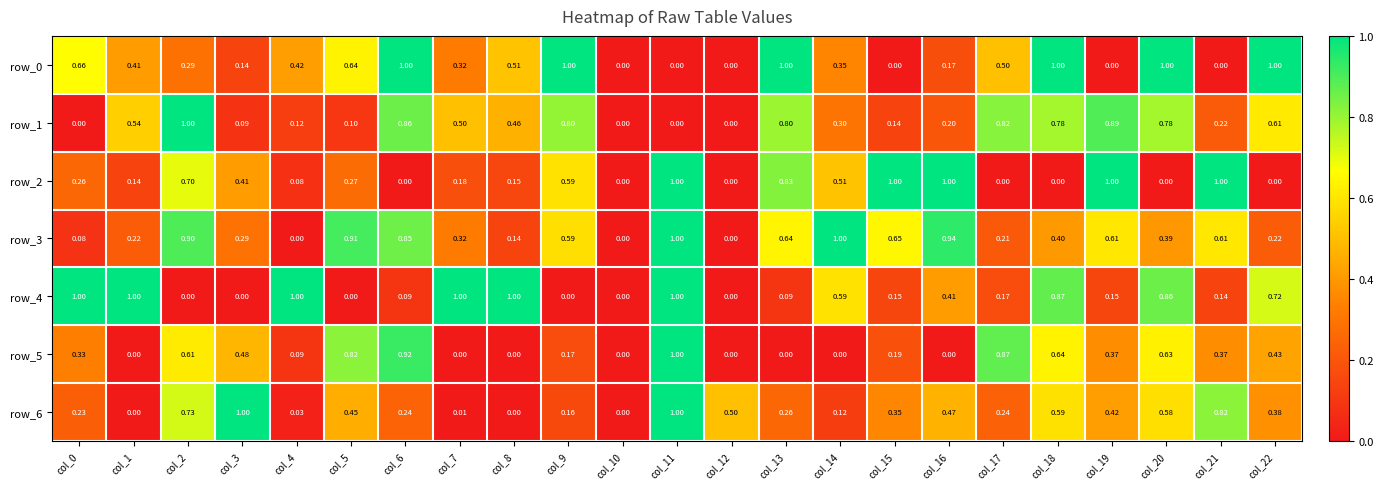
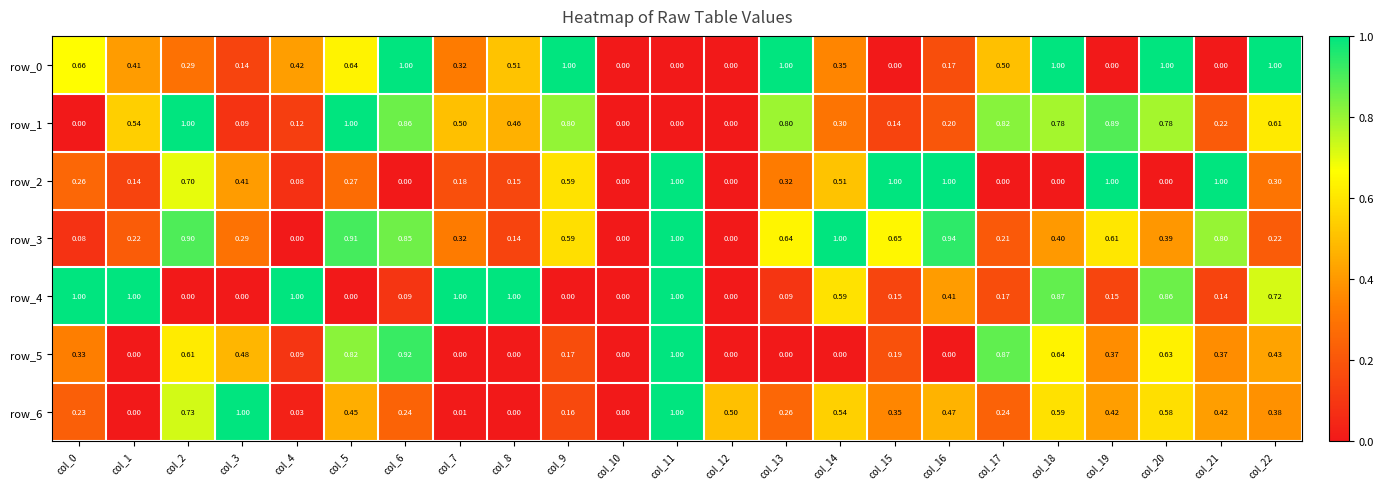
row_1, col_5: 0.10 -> 1.00
row_2, col_13: 0.83 -> 0.32
row_2, col_22: 0.00 -> 0.30
row_3, col_21: 0.61 -> 0.80
row_6, col_14: 0.12 -> 0.54
row_6, col_21: 0.82 -> 0.42
